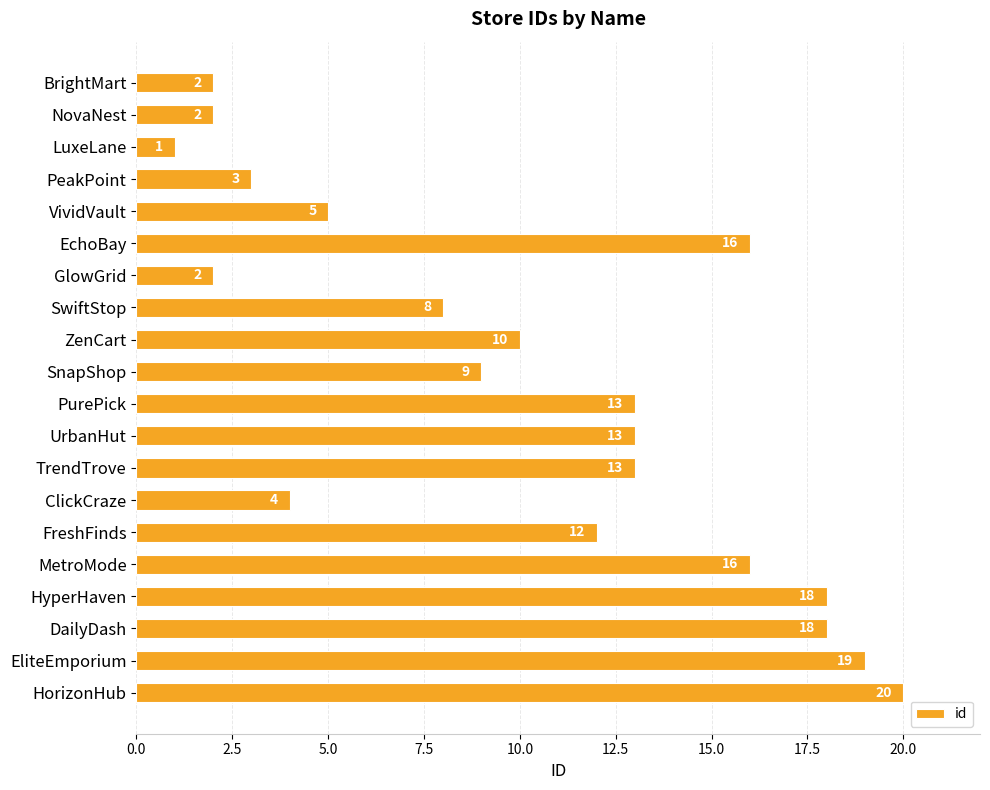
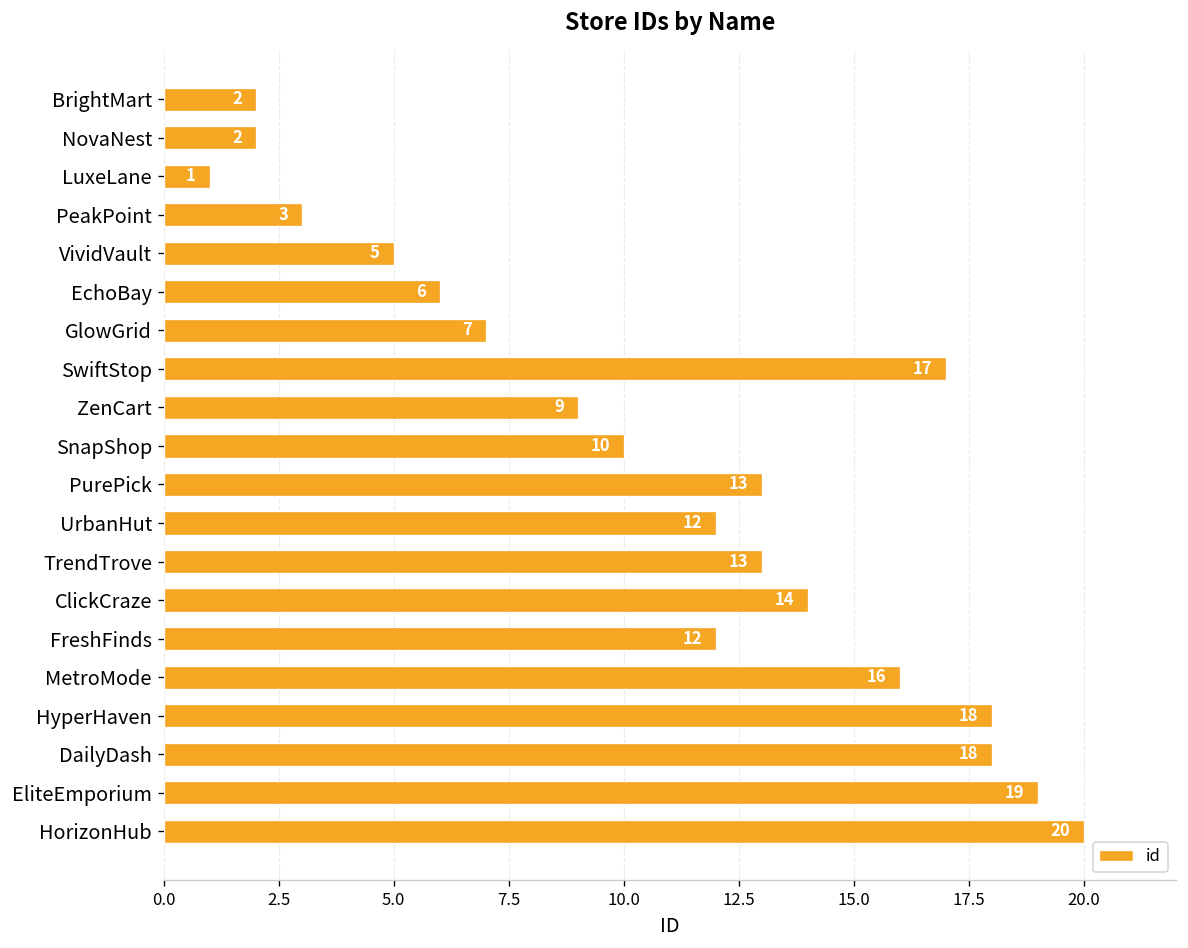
EchoBay: 16 -> 6
GlowGrid: 2 -> 7
SwiftStop: 8 -> 17
ZenCart: 10 -> 9
SnapShop: 9 -> 10
UrbanHut: 13 -> 12
ClickCraze: 4 -> 14
